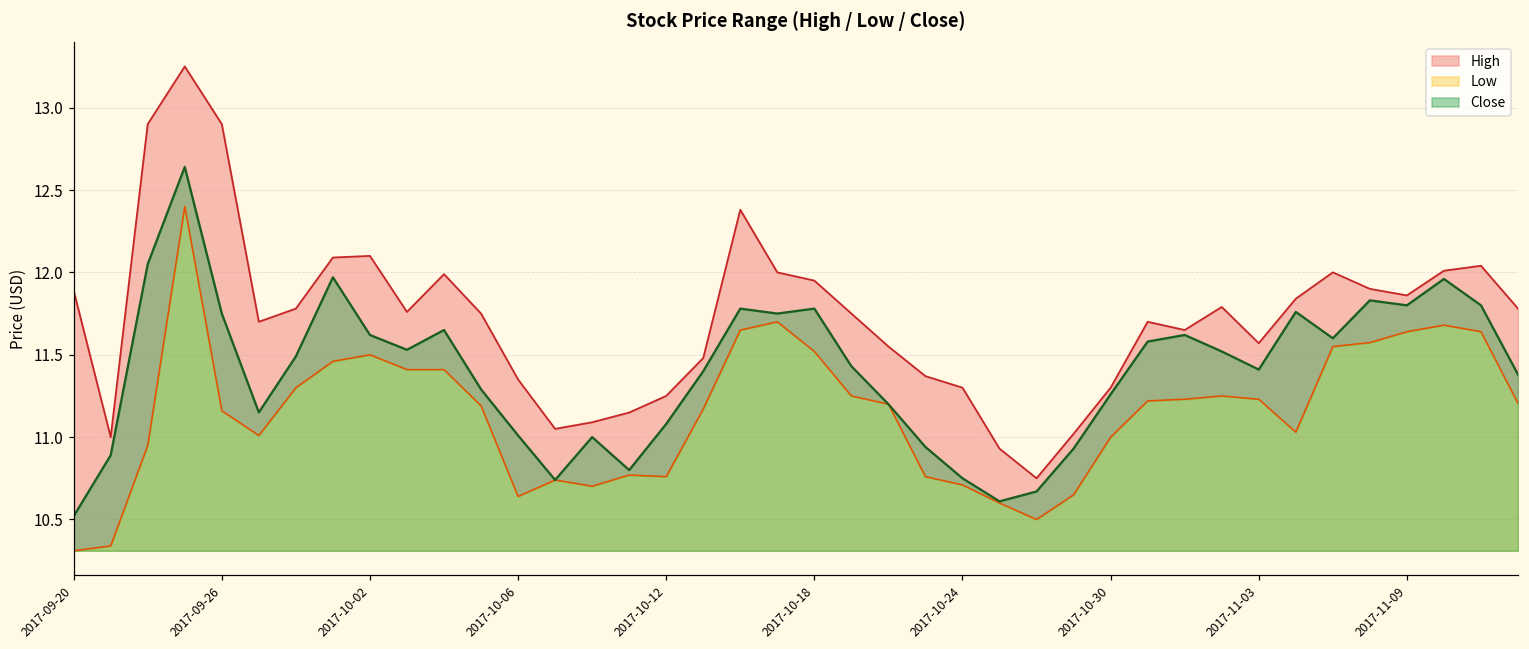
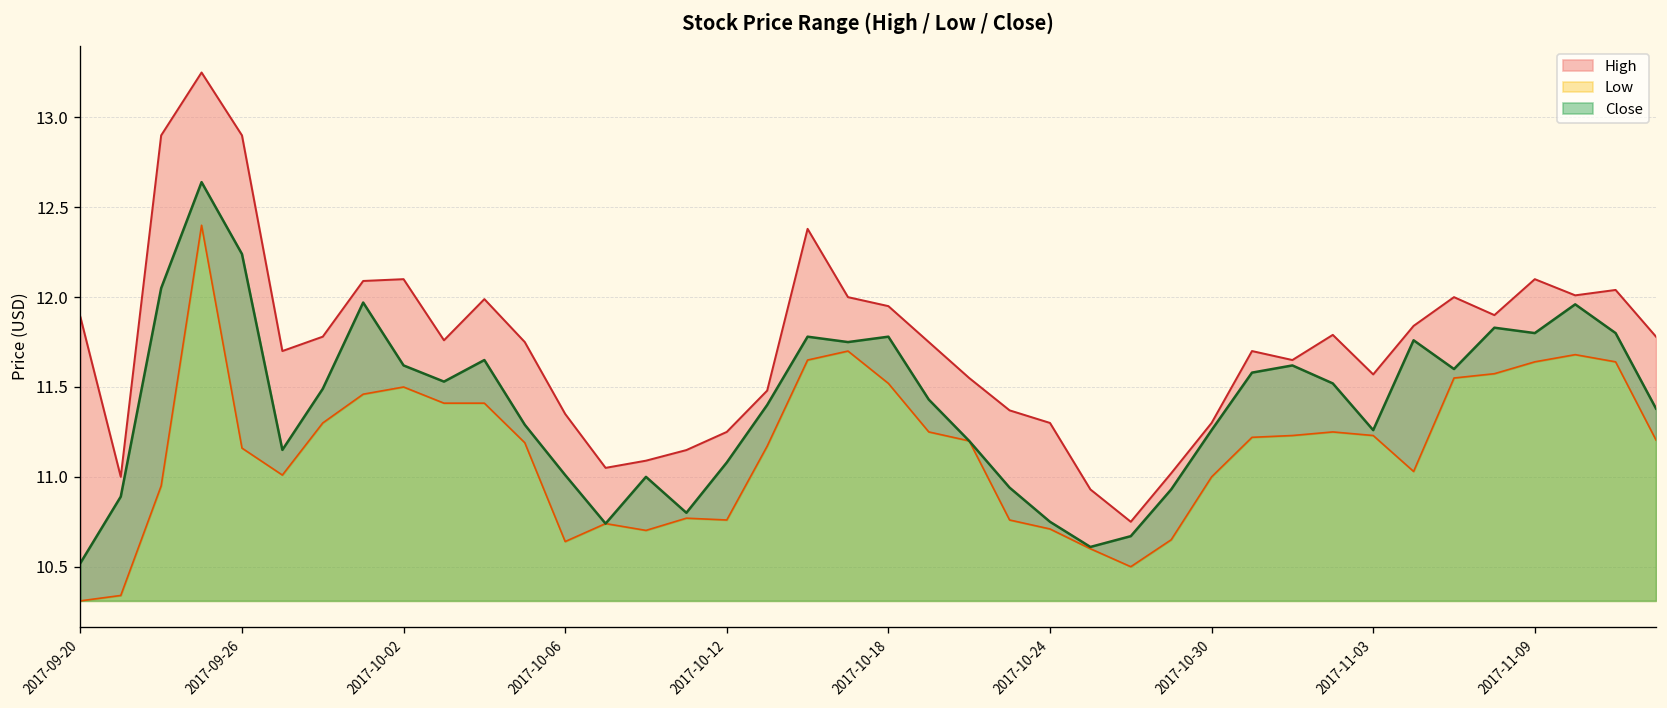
Close, 2017-09-26: 11.75 -> 12.24
Close, 2017-11-03: 11.41 -> 11.26
High, 2017-11-09: 11.86 -> 12.10
